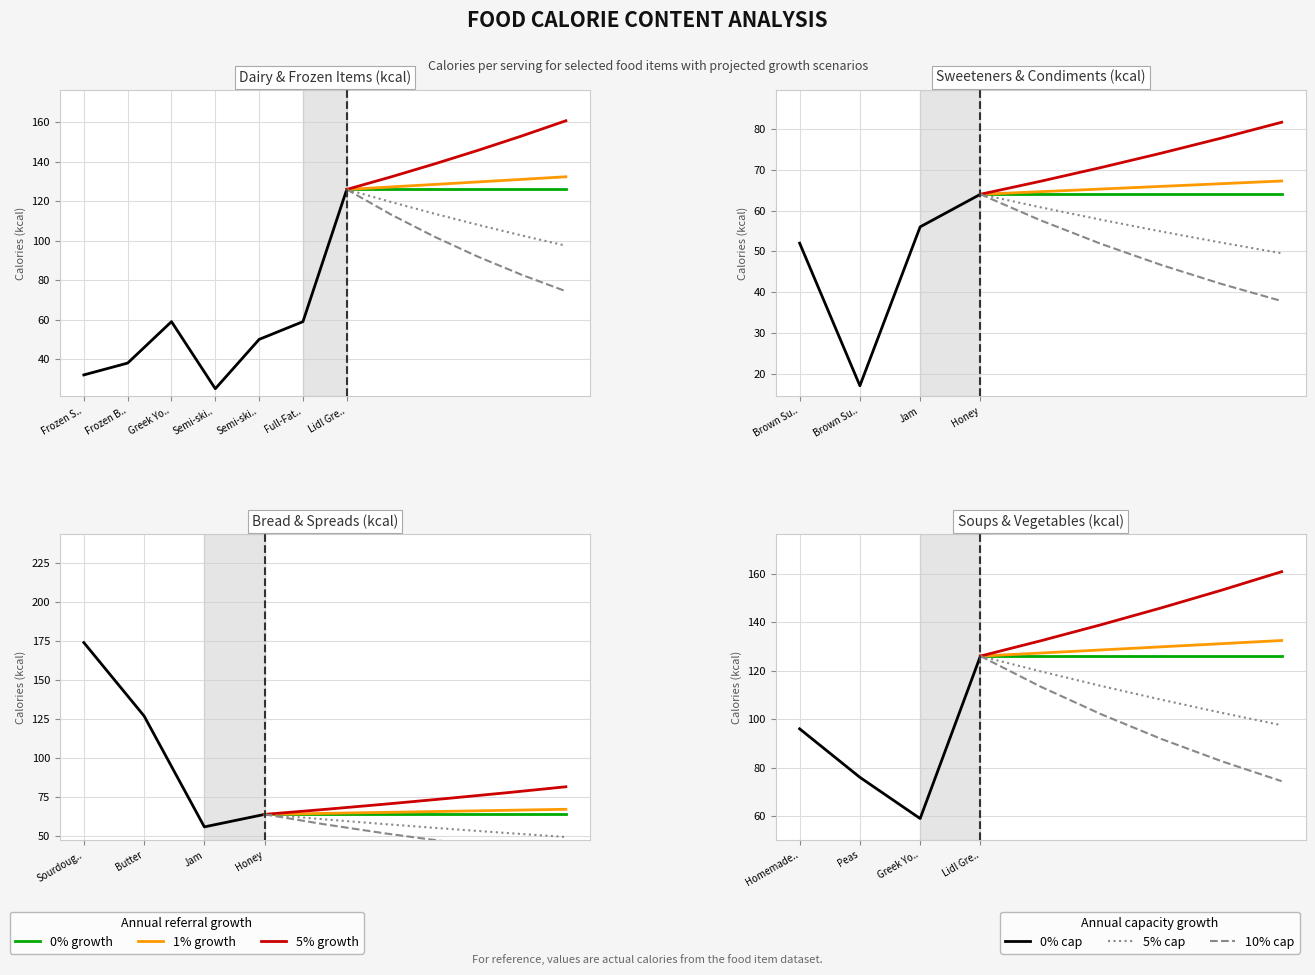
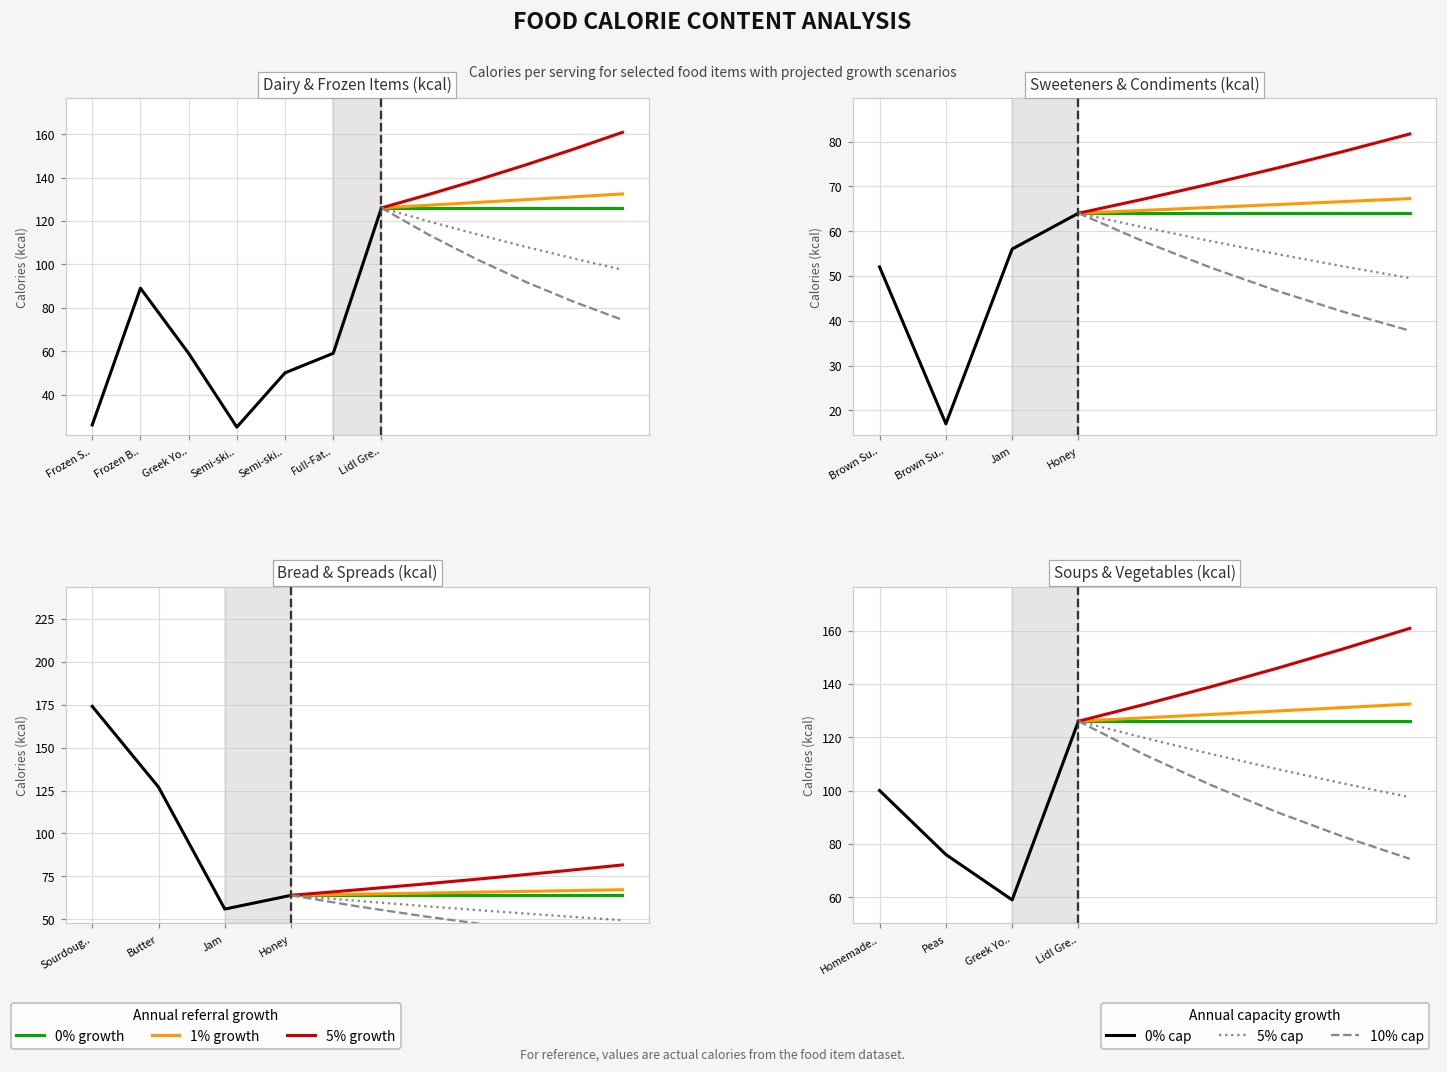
Dairy & Frozen Items (kcal), 0% cap, Frozen S..: 32 -> 26
Dairy & Frozen Items (kcal), 0% cap, Frozen B..: 38 -> 89
Soups & Vegetables (kcal), 0% cap, Homemade..: 96 -> 100
